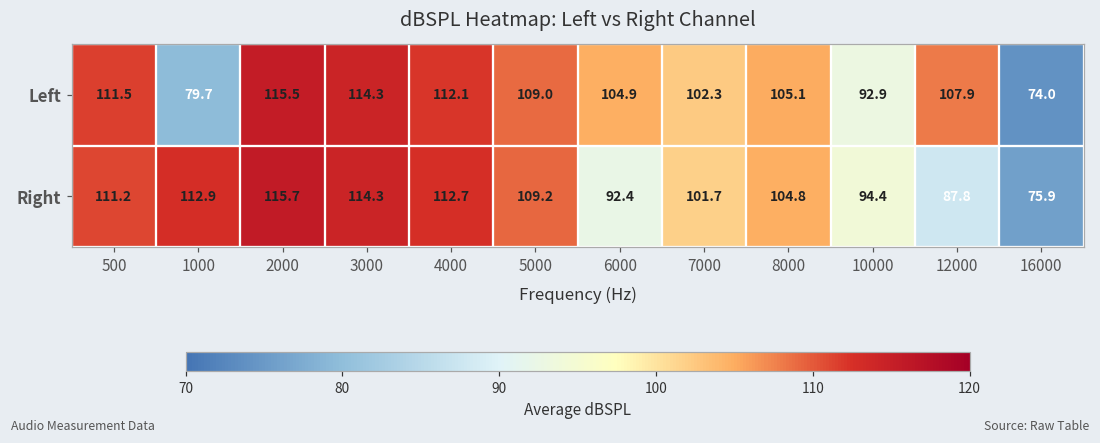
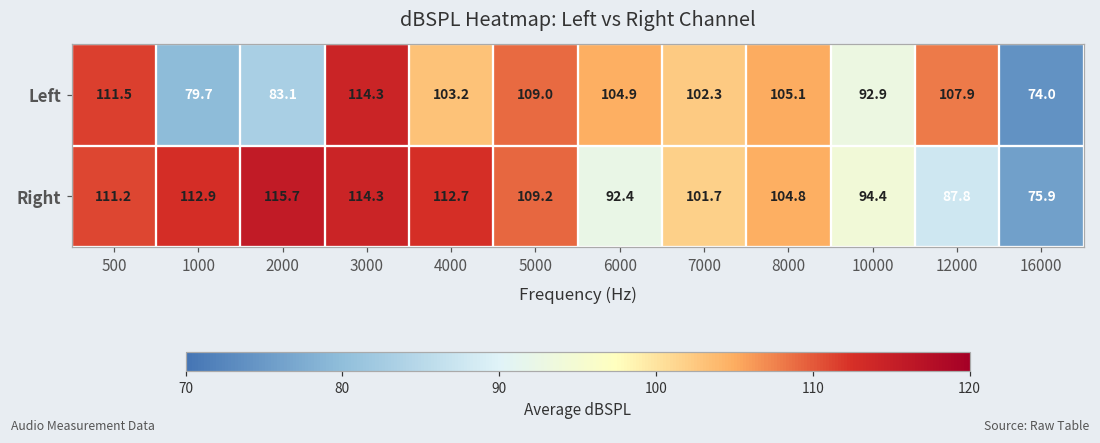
Left, 2000: 115.5 -> 83.1
Left, 4000: 112.1 -> 103.2
